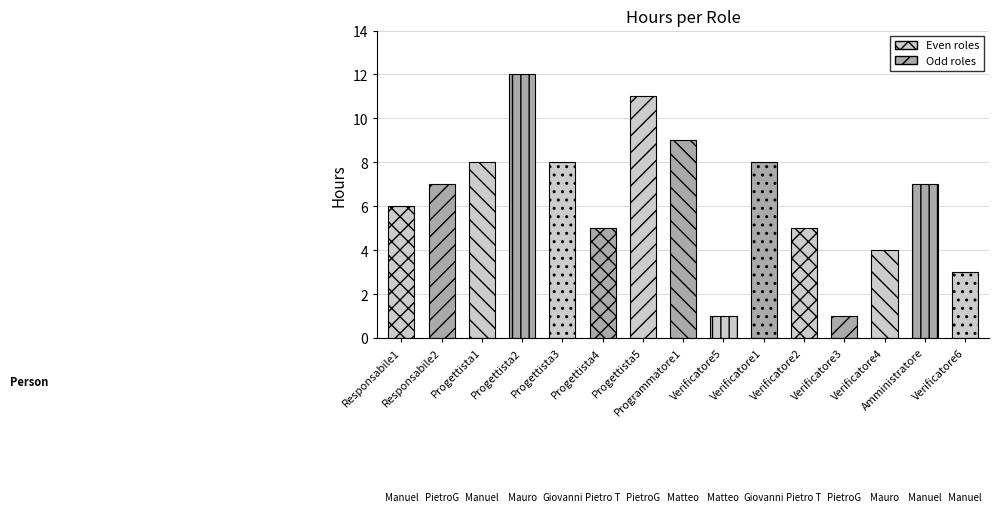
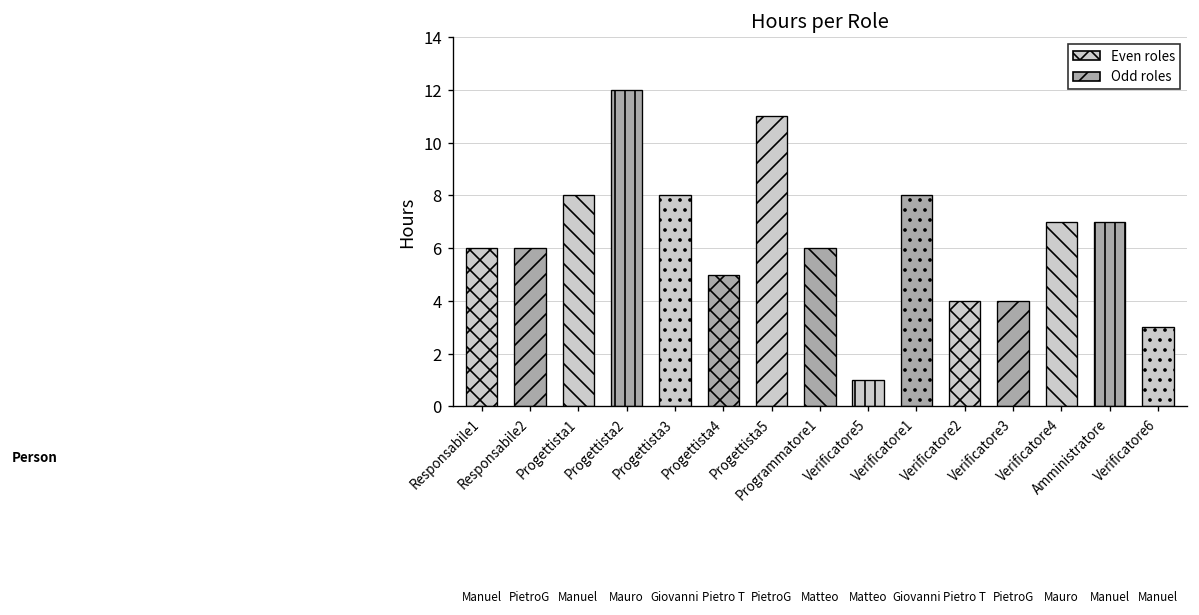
Responsabile2: 7 -> 6
Programmatore1: 9 -> 6
Verificatore2: 5 -> 4
Verificatore3: 1 -> 4
Verificatore4: 4 -> 7
